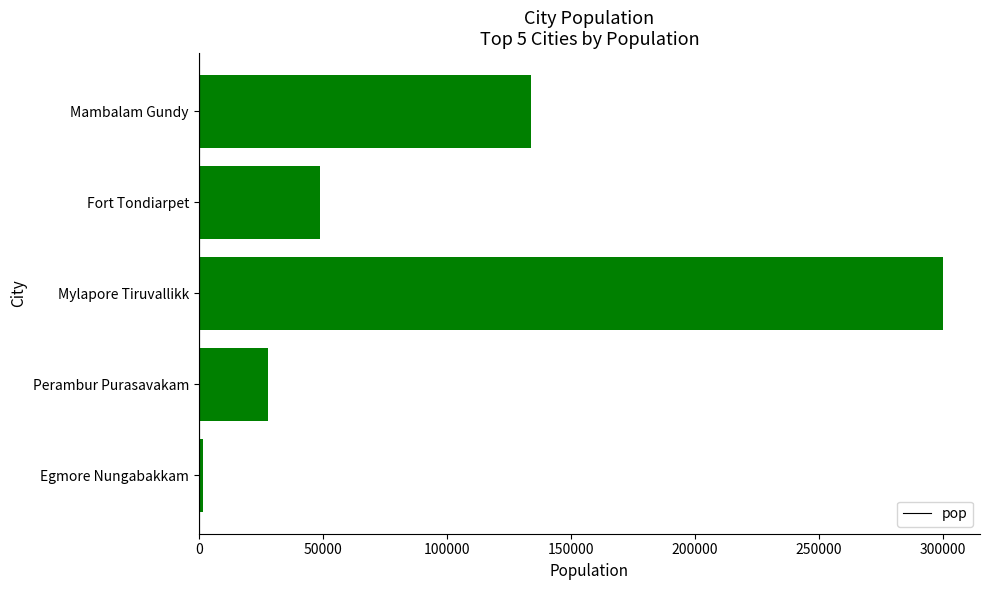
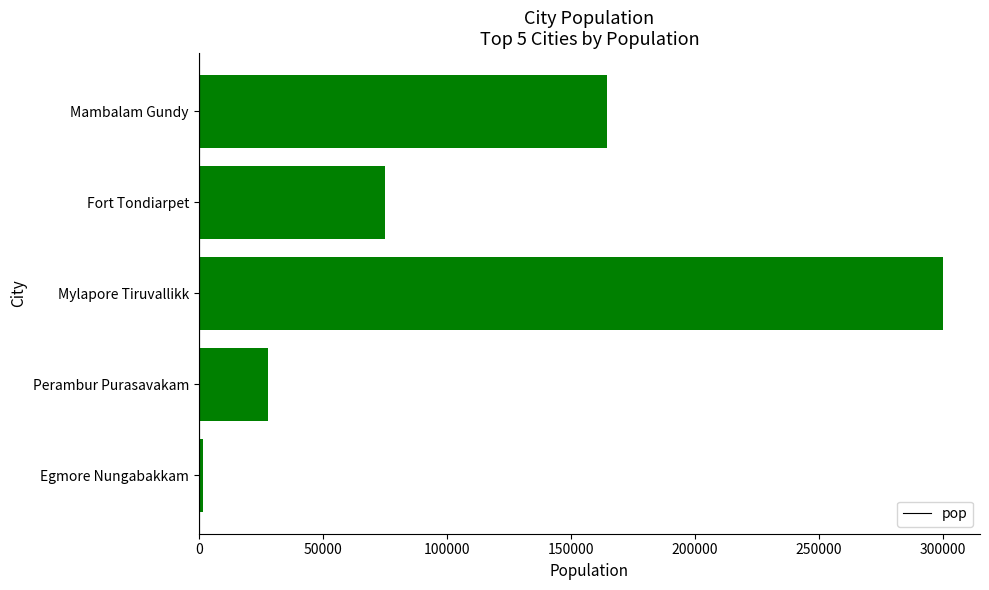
Mambalam Gundy: 134000 -> 164000
Fort Tondiarpet: 49000 -> 75000
